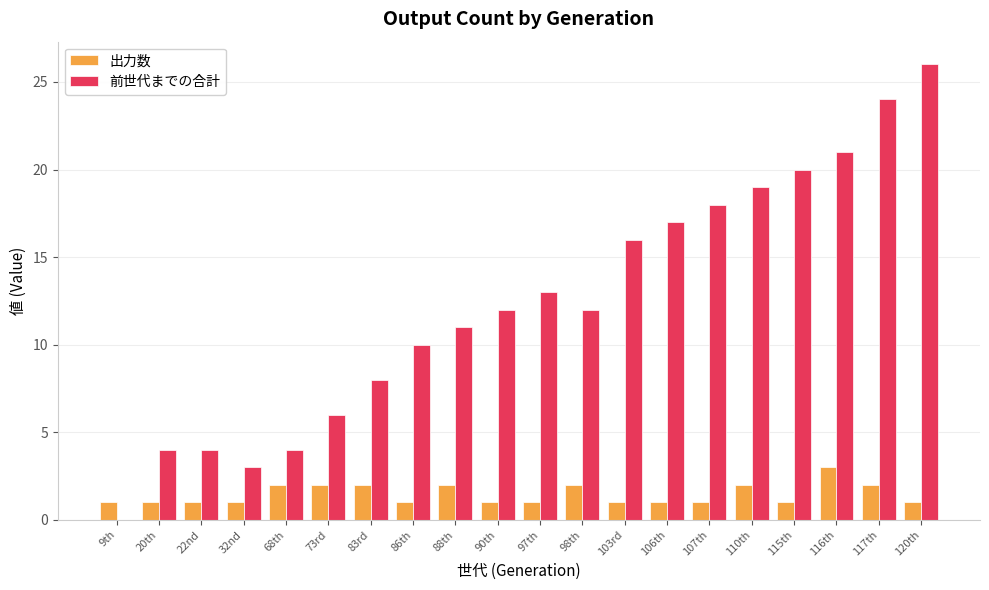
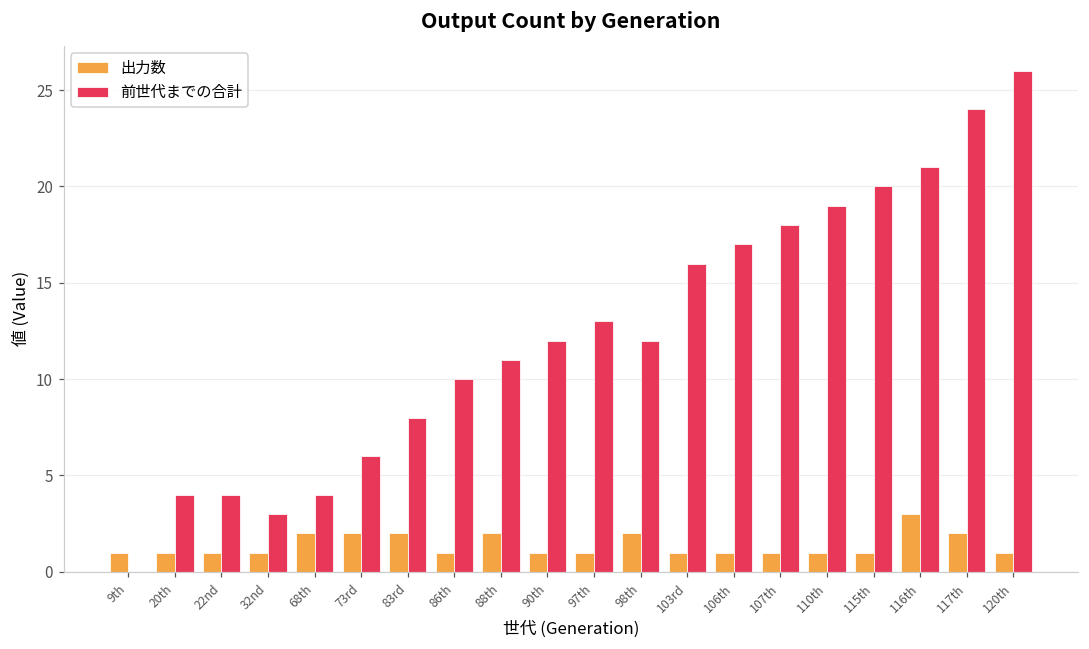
出力数, 110th: 2 -> 1
